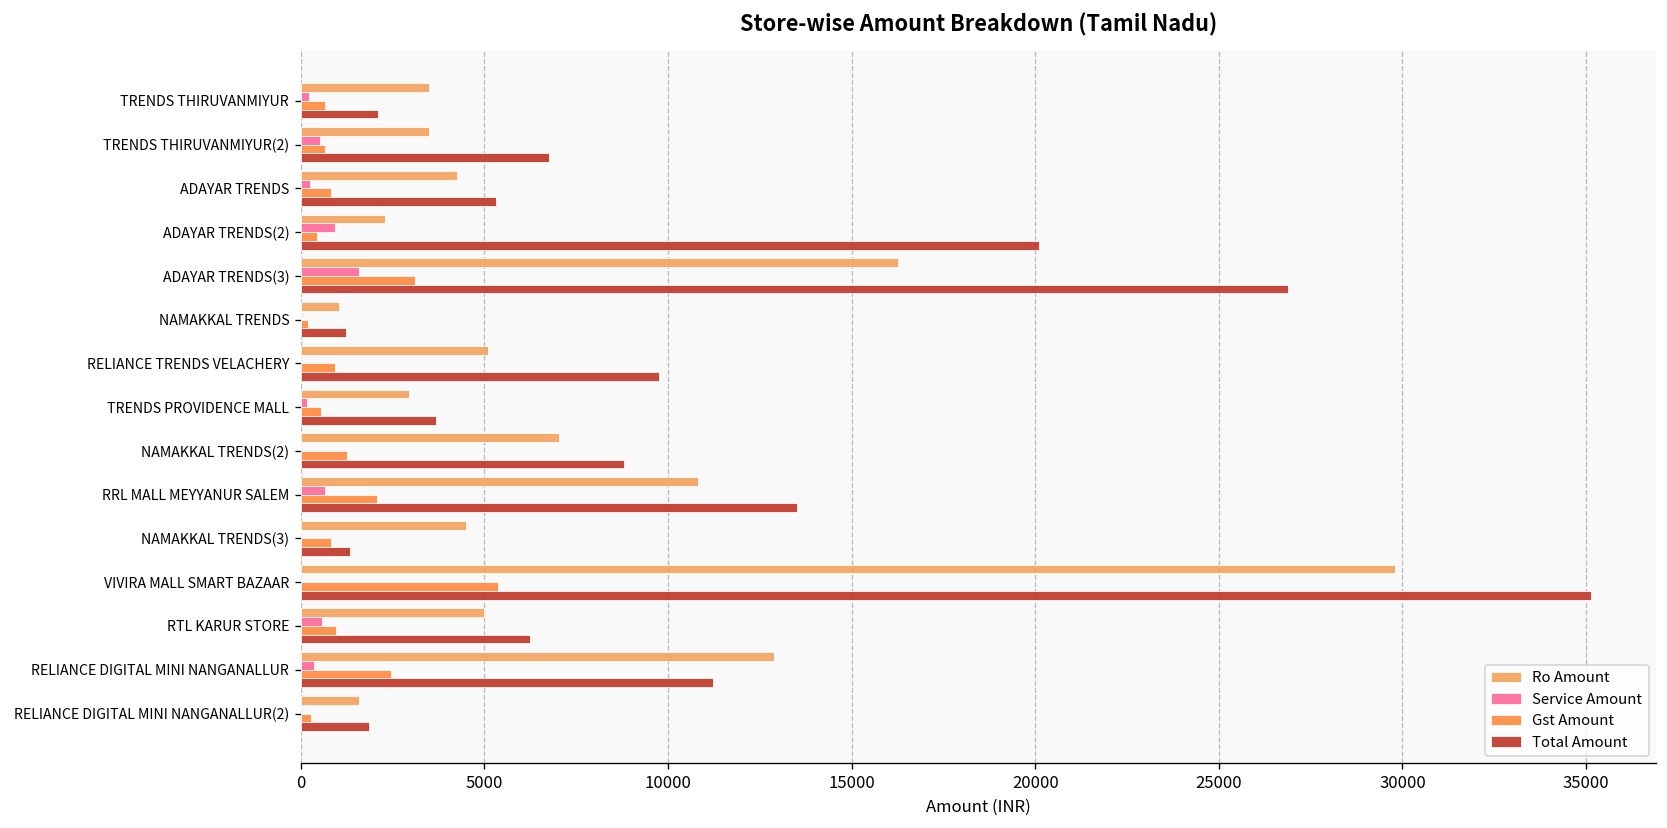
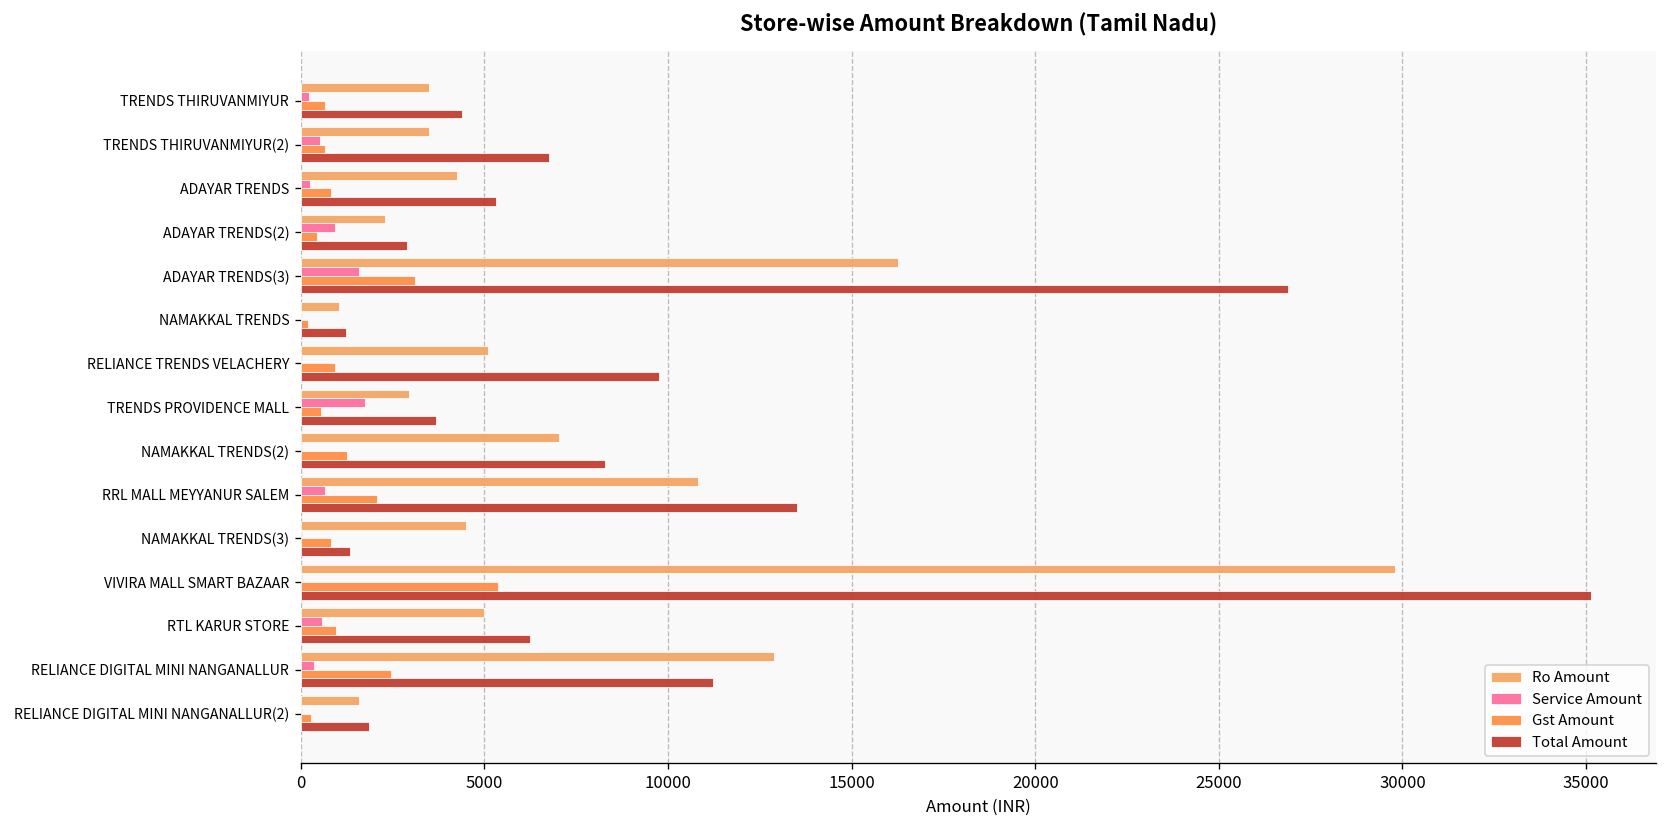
Total Amount, TRENDS THIRUVANMIYUR: 2100 -> 4400
Total Amount, ADAYAR TRENDS(2): 20100 -> 2900
Service Amount, TRENDS PROVIDENCE MALL: 200 -> 1700
Total Amount, NAMAKKAL TRENDS(2): 8800 -> 8300
